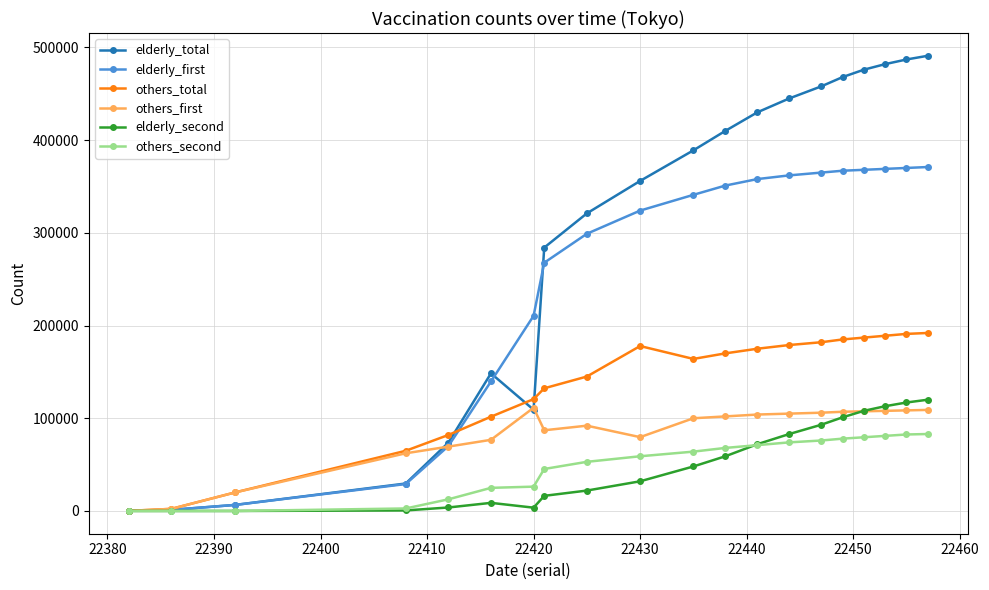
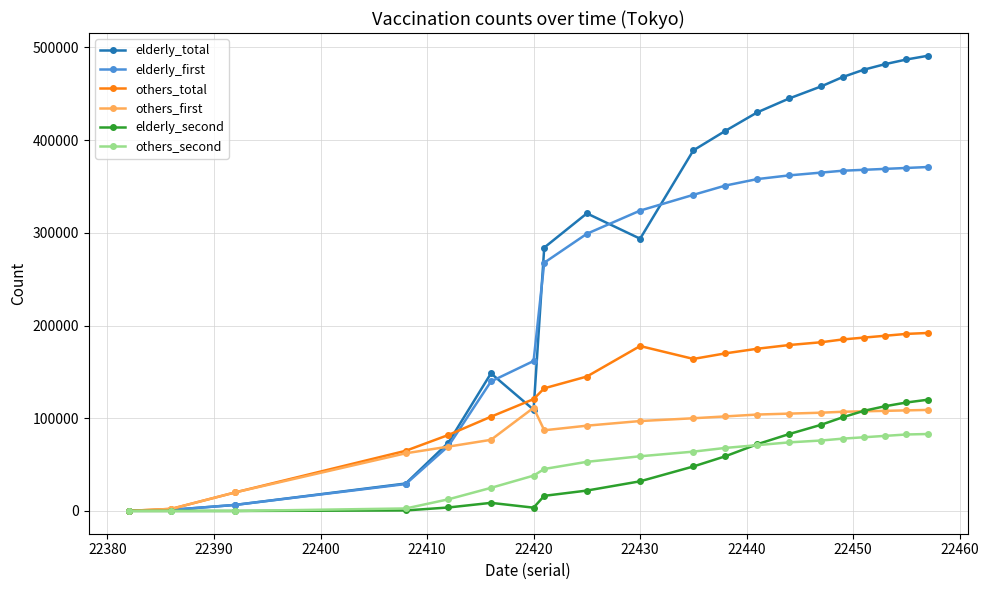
elderly_first, 22420: 210000 -> 160000
others_second, 22420: 30000 -> 40000
elderly_total, 22430: 360000 -> 290000
others_first, 22430: 80000 -> 100000
